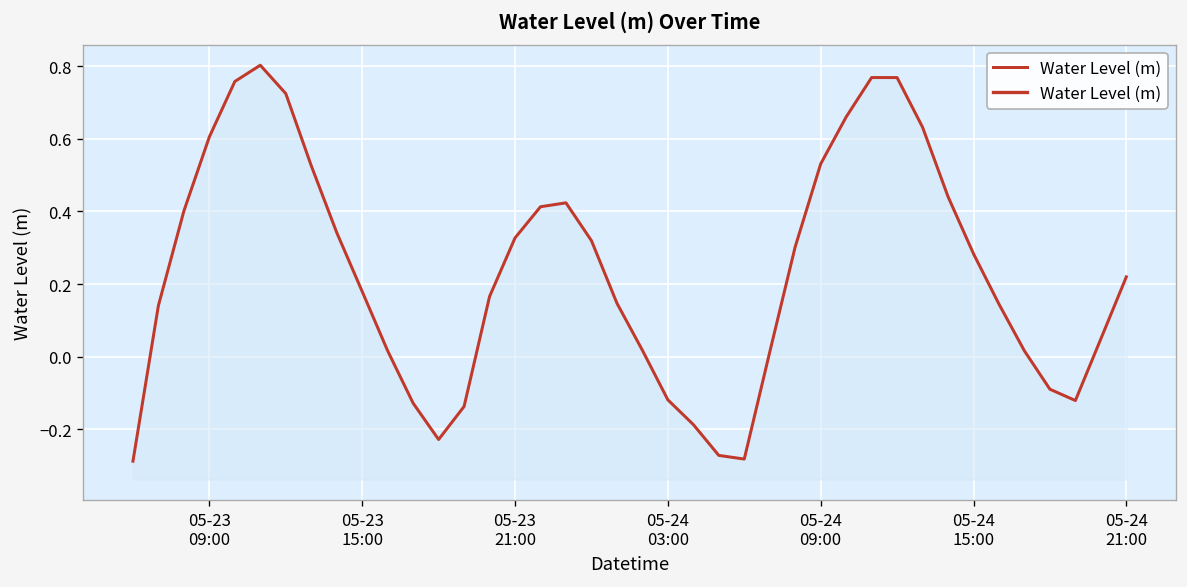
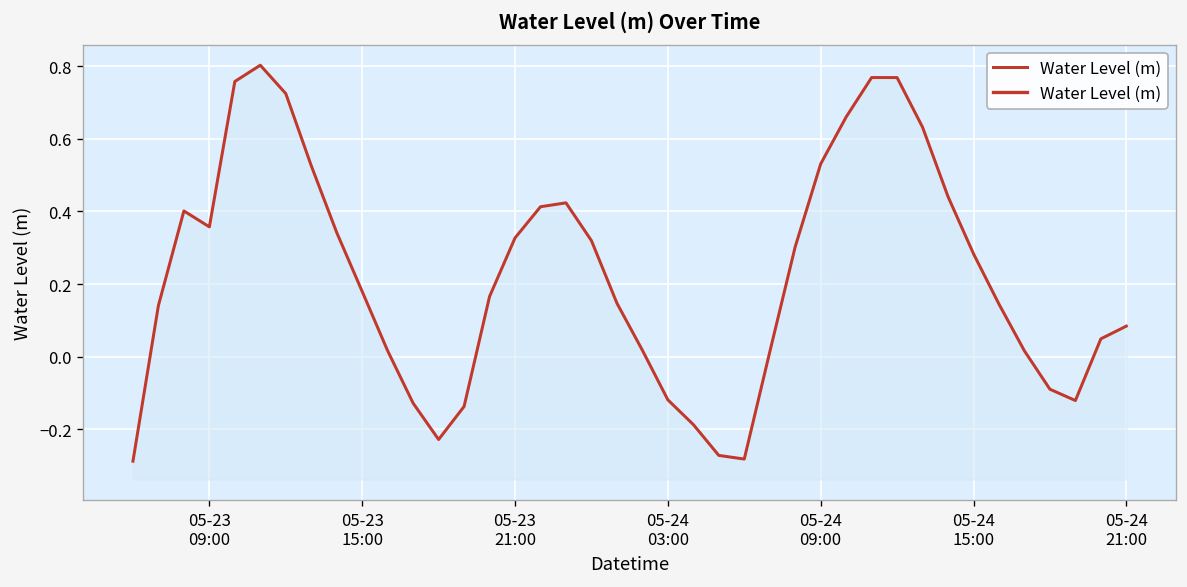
05-23 09:00: 0.61 -> 0.36
05-24 21:00: 0.22 -> 0.08
